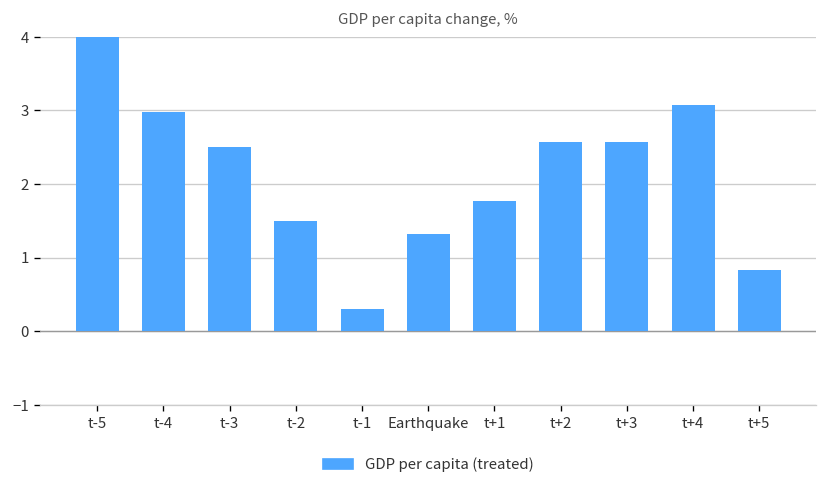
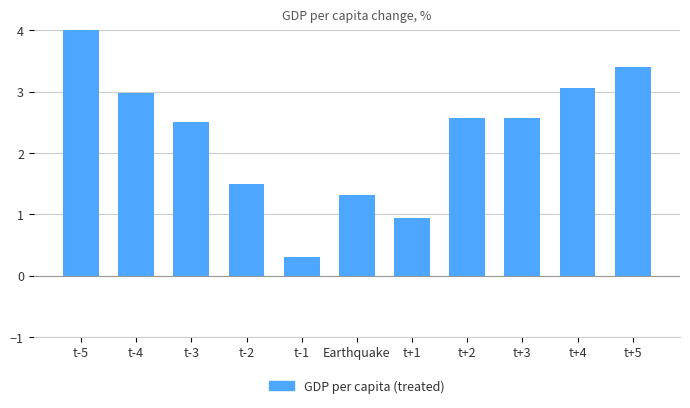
t+1: 1.8 -> 0.9
t+5: 0.8 -> 3.4
